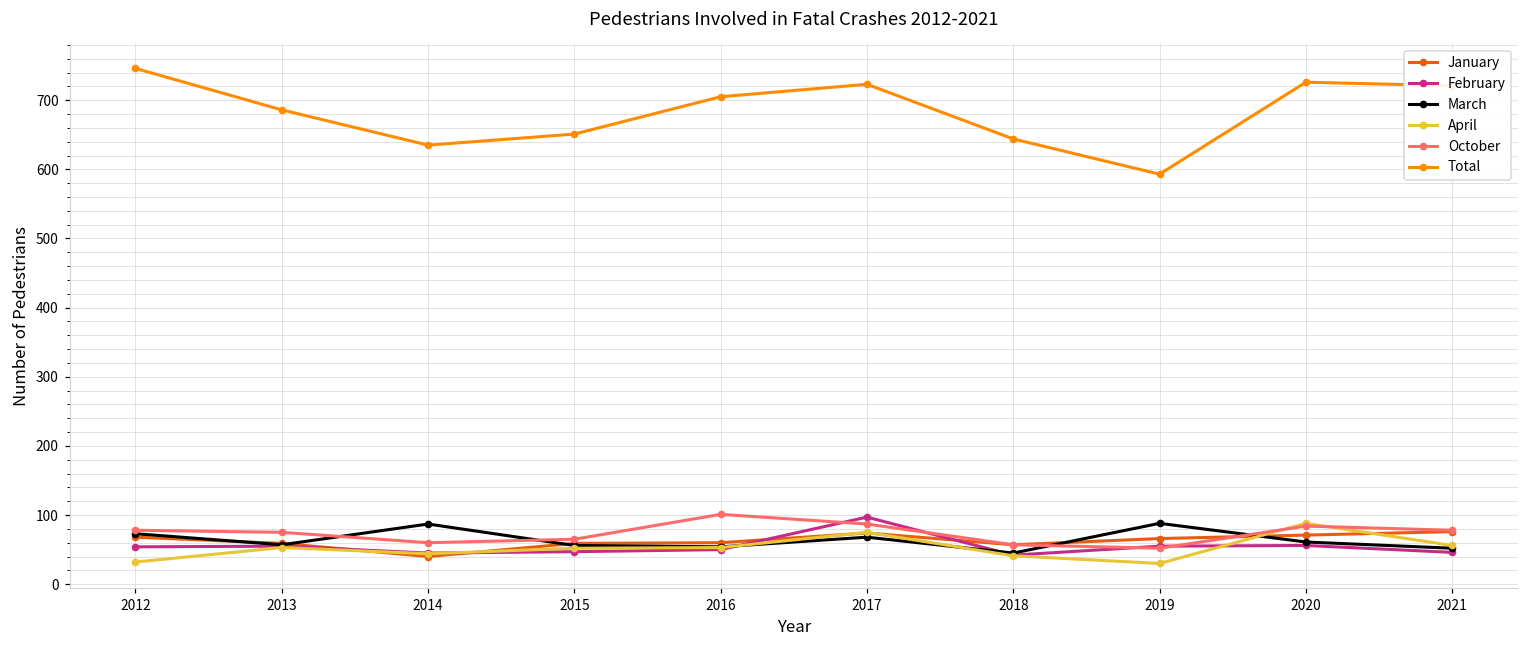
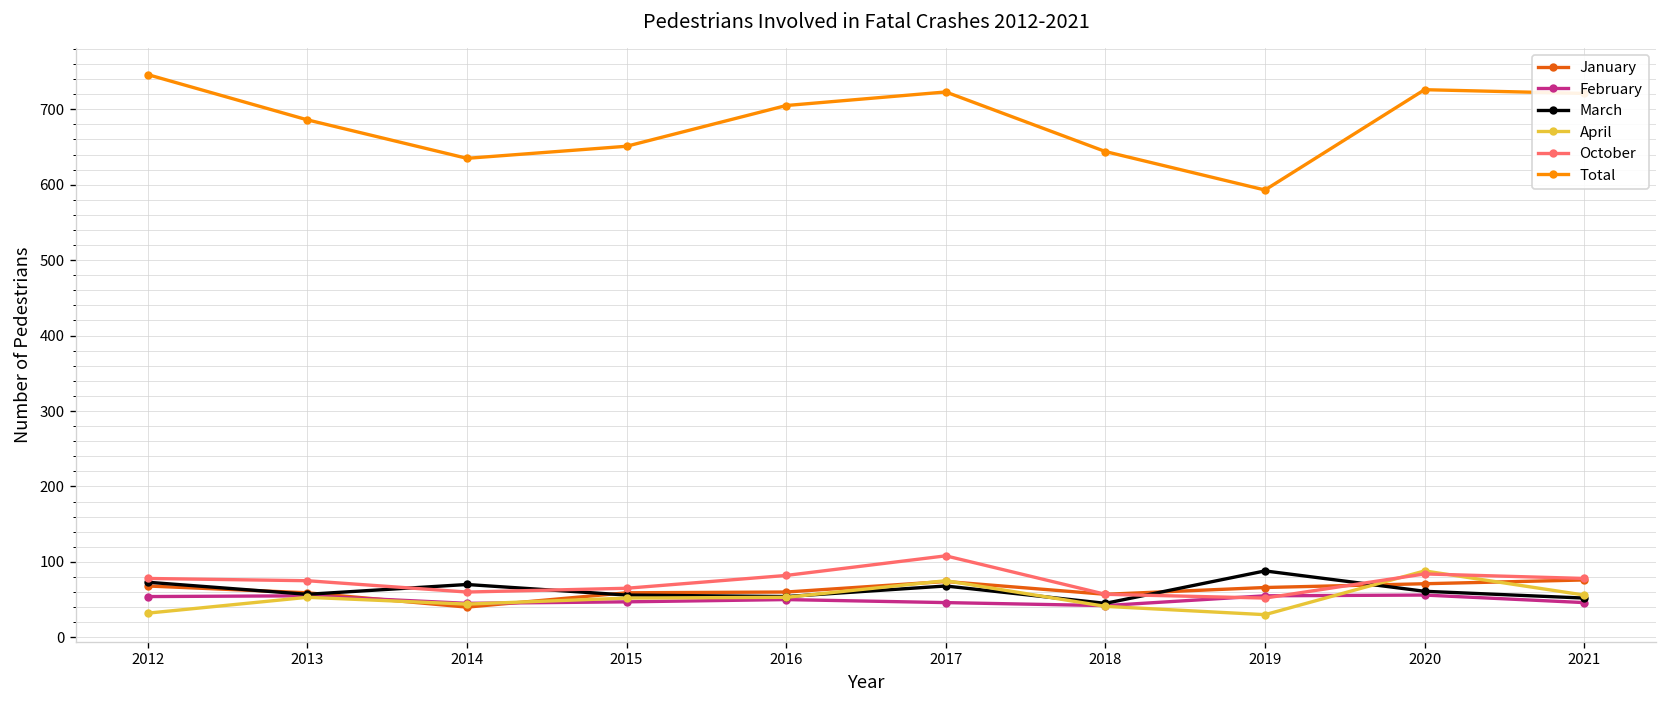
March, 2014: 90 -> 70
October, 2016: 100 -> 80
February, 2017: 100 -> 50
October, 2017: 90 -> 110
